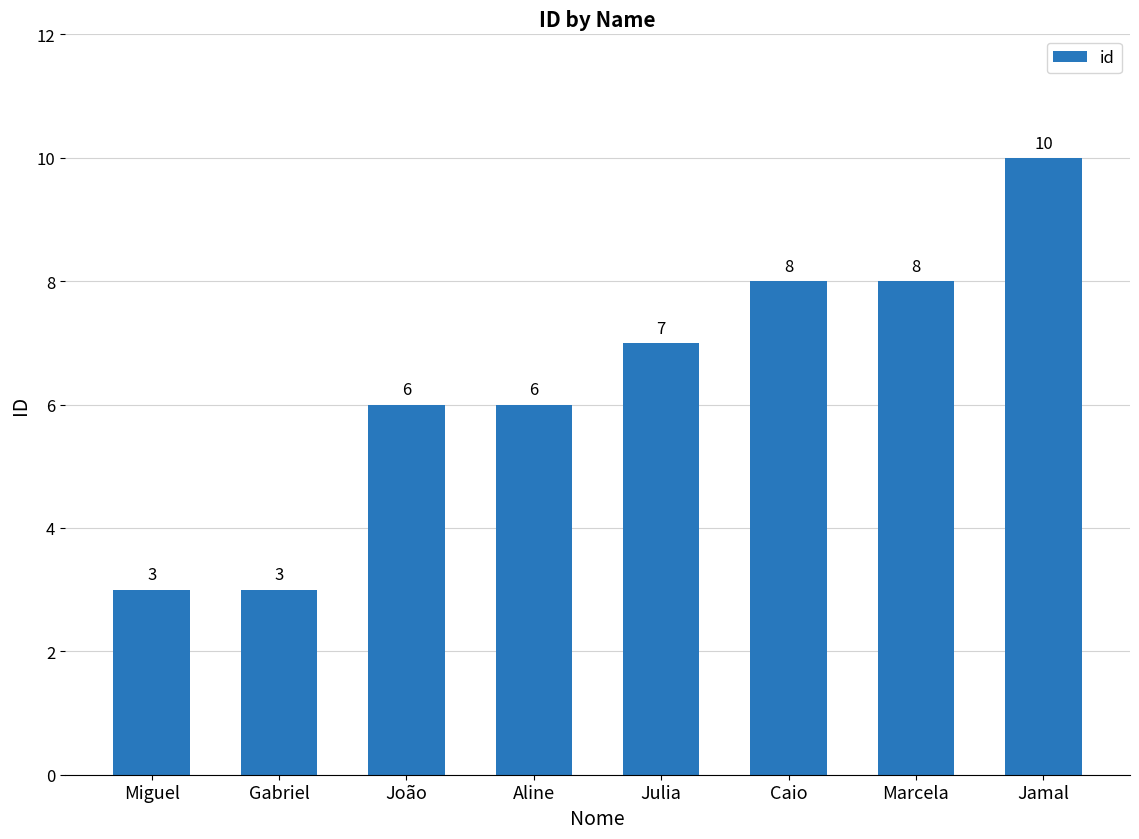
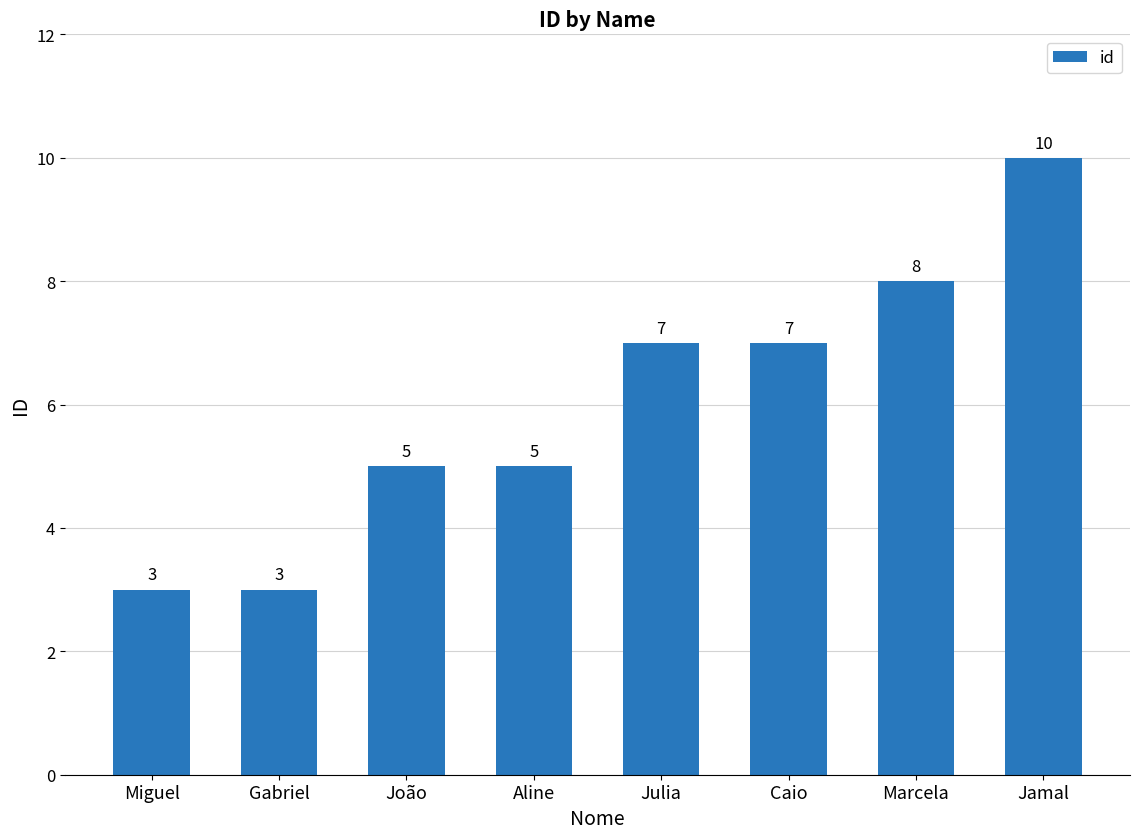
João: 6 -> 5
Aline: 6 -> 5
Caio: 8 -> 7
